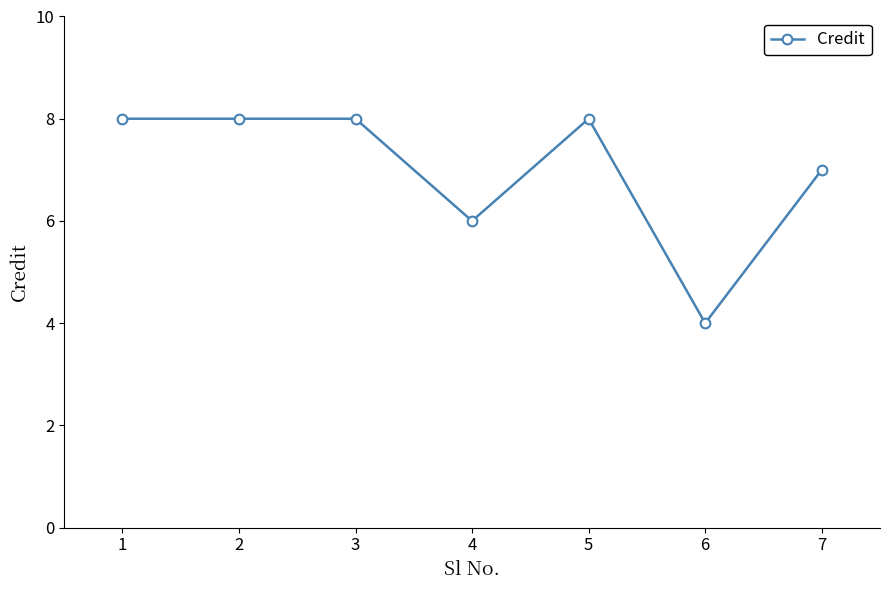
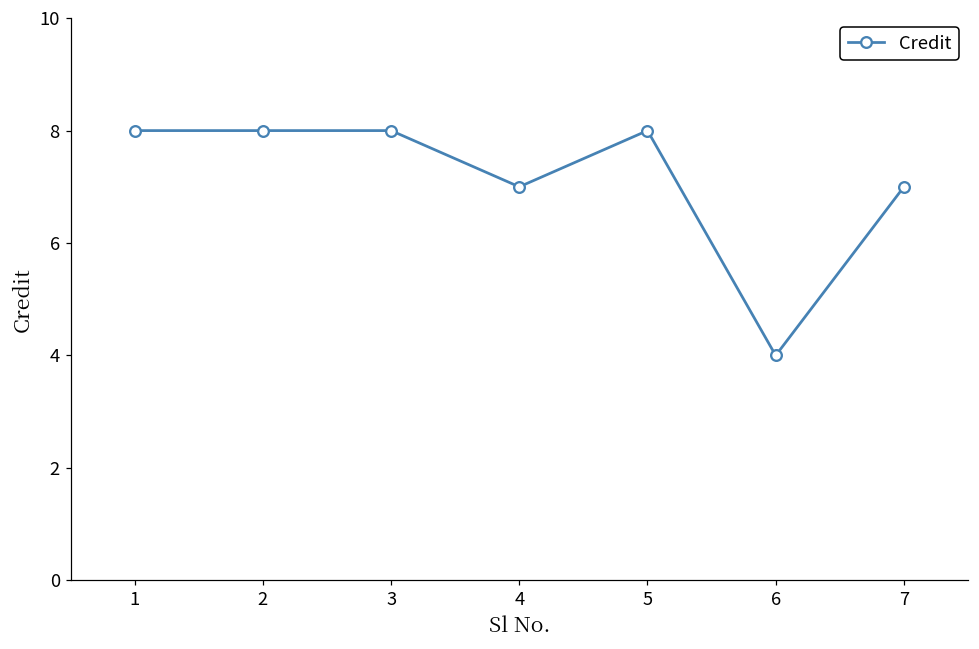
4: 6 -> 7
